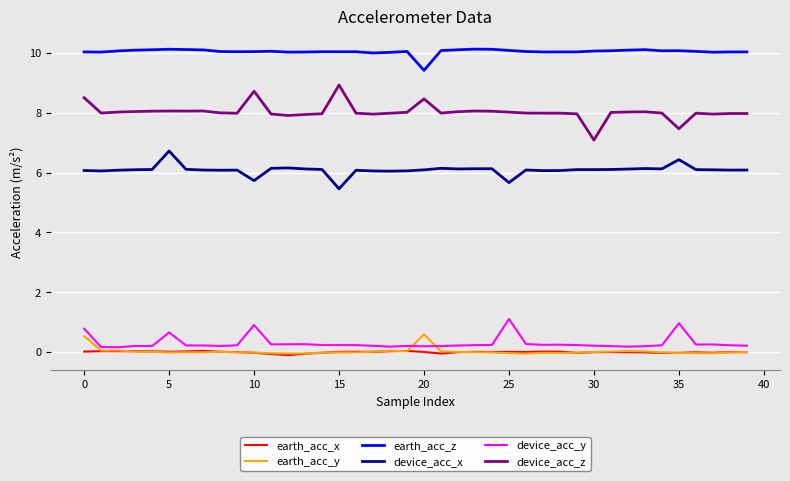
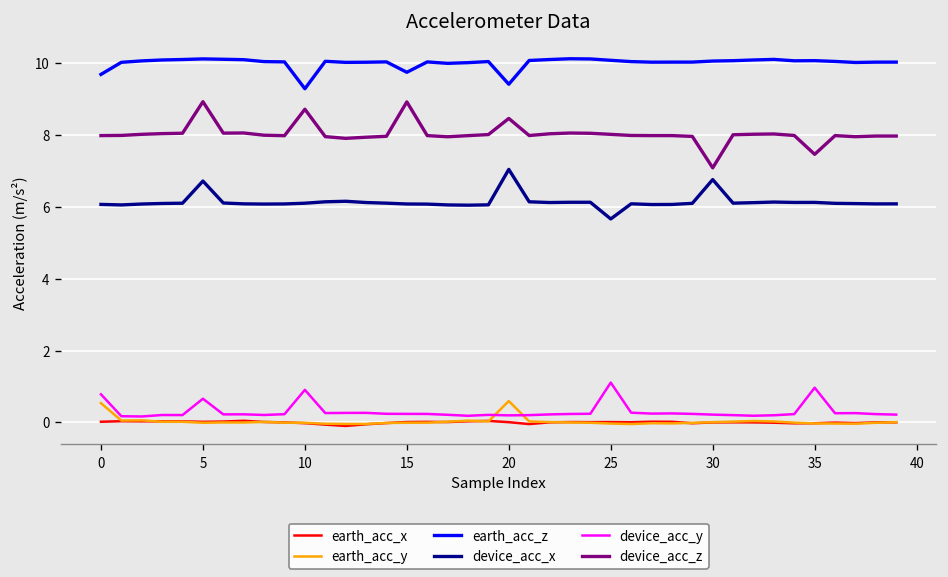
earth_acc_z, 0: 10.0 -> 9.7
device_acc_z, 0: 8.5 -> 8.0
device_acc_z, 5: 8.1 -> 8.9
earth_acc_z, 10: 10.0 -> 9.3
device_acc_x, 10: 5.7 -> 6.1
earth_acc_z, 15: 10.0 -> 9.7
device_acc_x, 15: 5.5 -> 6.1
device_acc_x, 20: 6.1 -> 7.0
device_acc_x, 30: 6.1 -> 6.8
device_acc_x, 35: 6.4 -> 6.1
